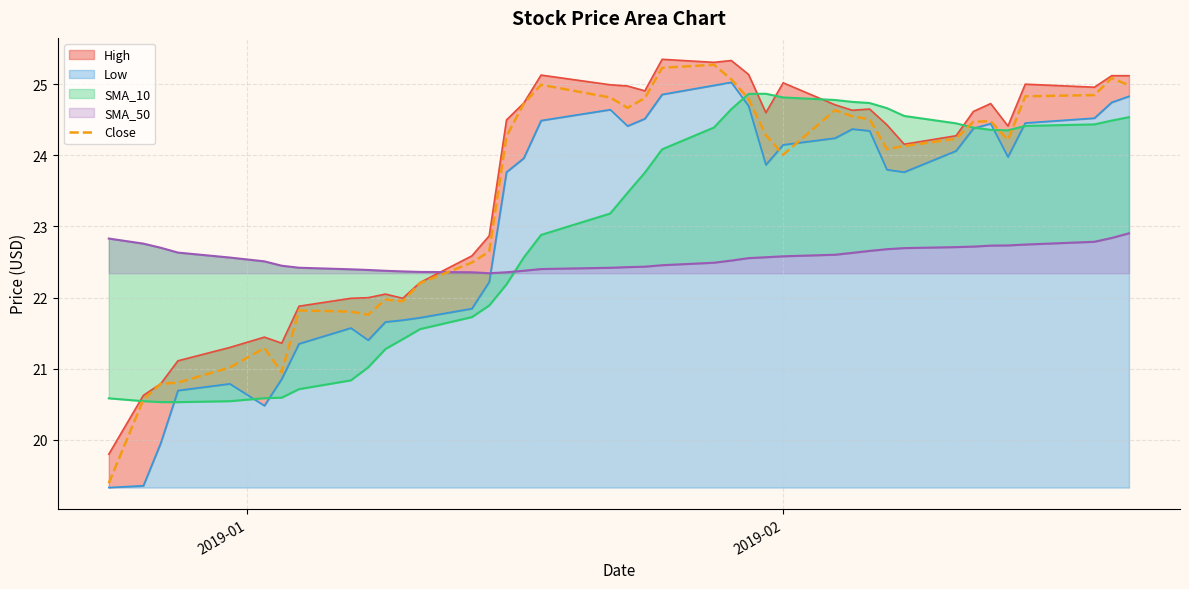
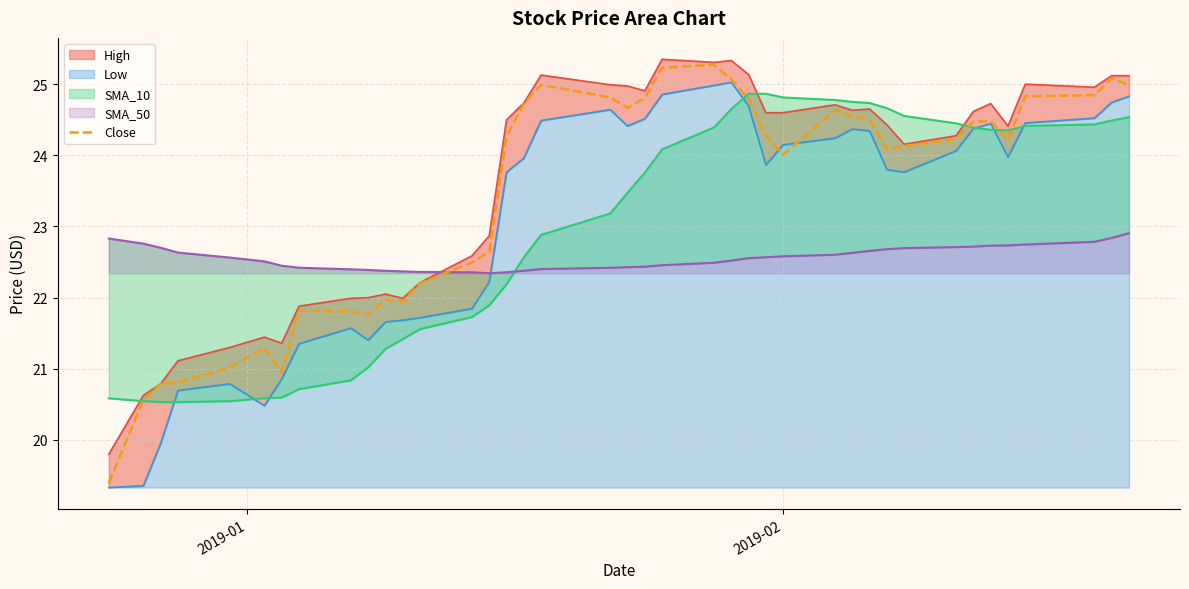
High, 2019-02: 25.0 -> 24.6
